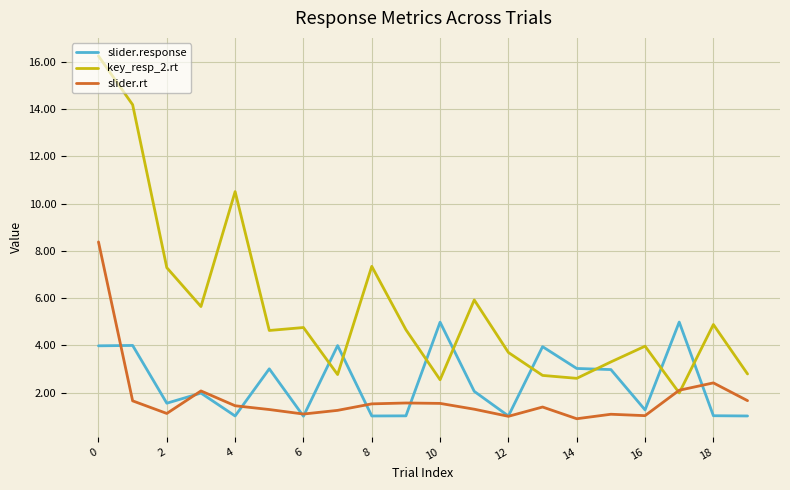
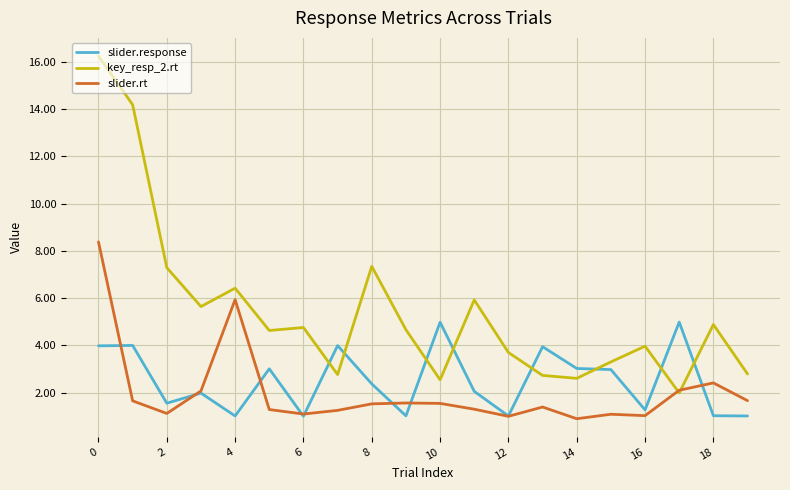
key_resp_2.rt, 4: 10.5 -> 6.4
slider.rt, 4: 1.4 -> 5.9
slider.response, 8: 1.0 -> 2.4
